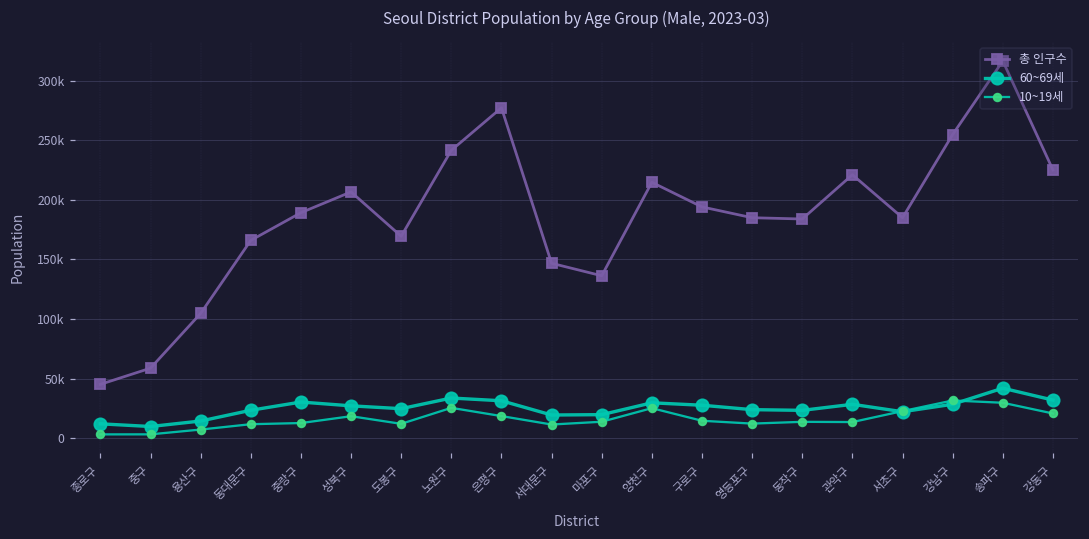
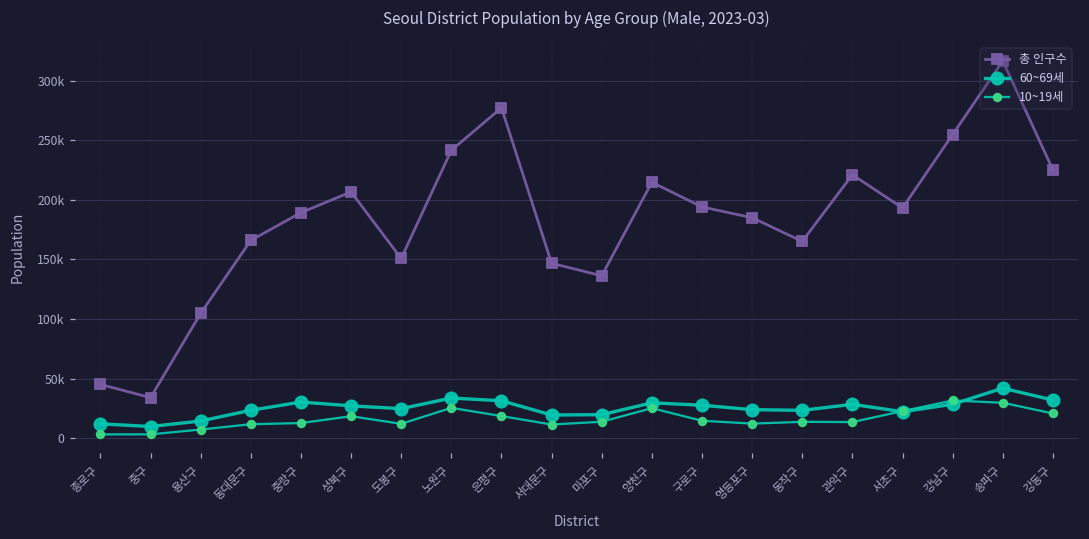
총 인구수, 중구: 59000 -> 34000
총 인구수, 도봉구: 169000 -> 151000
총 인구수, 동작구: 184000 -> 165000
총 인구수, 서초구: 185000 -> 193000
